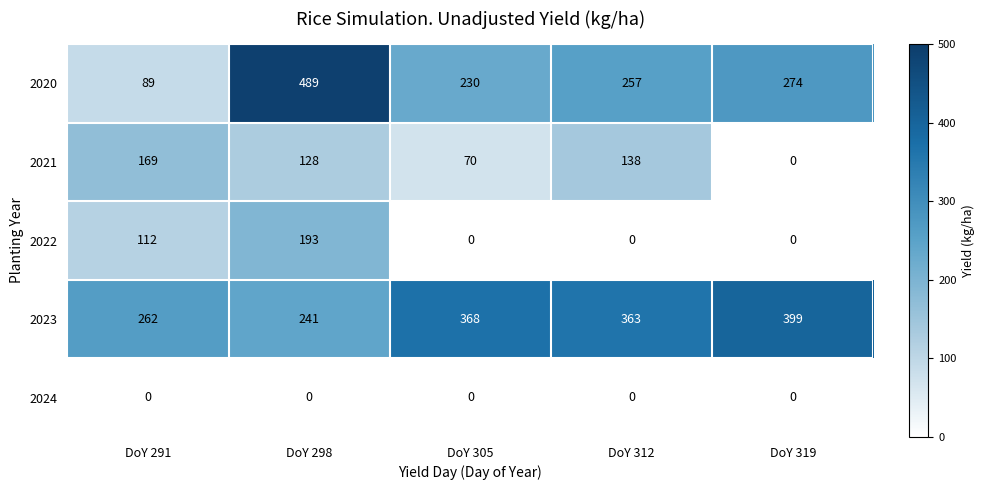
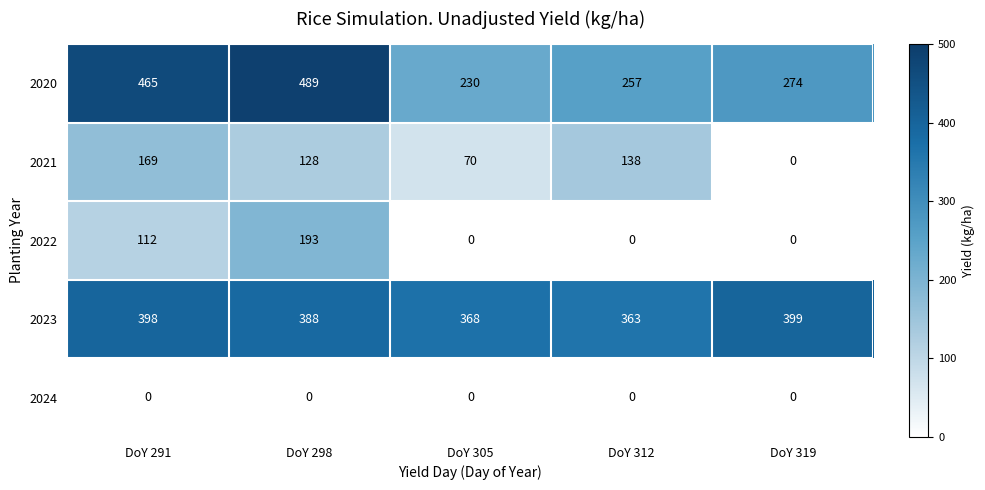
2020, DoY 291: 89 -> 465
2023, DoY 291: 262 -> 398
2023, DoY 298: 241 -> 388
